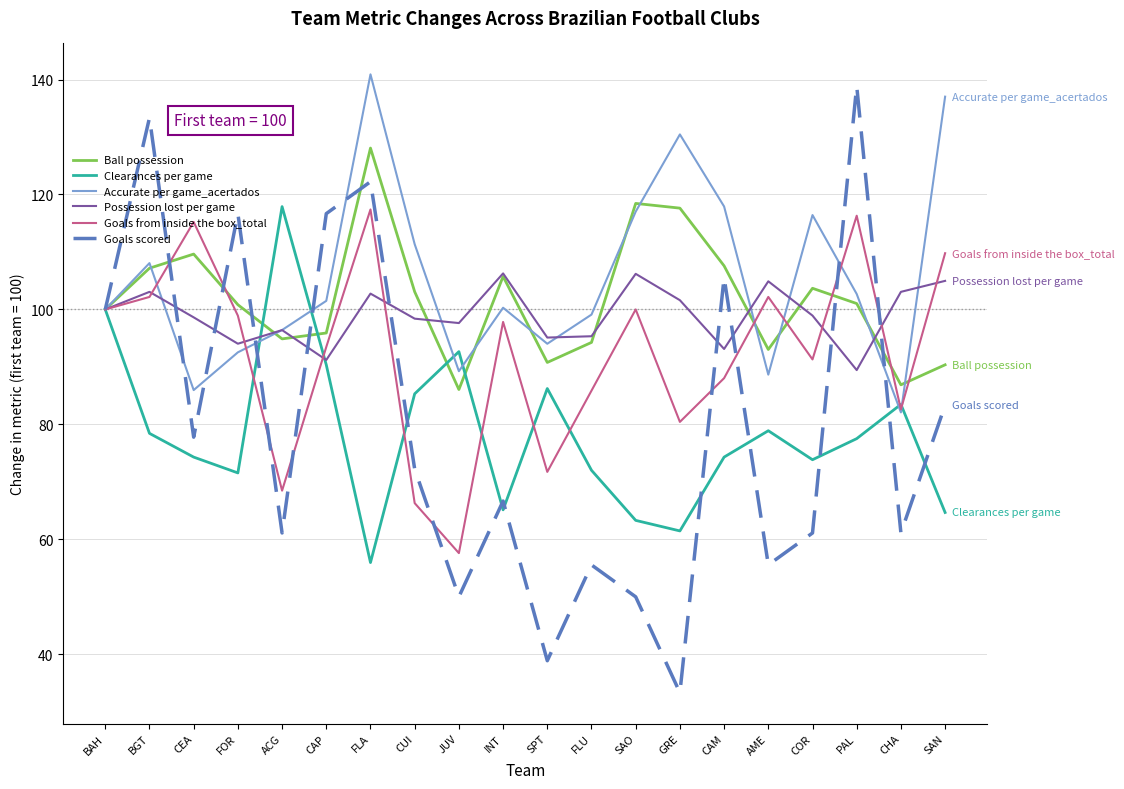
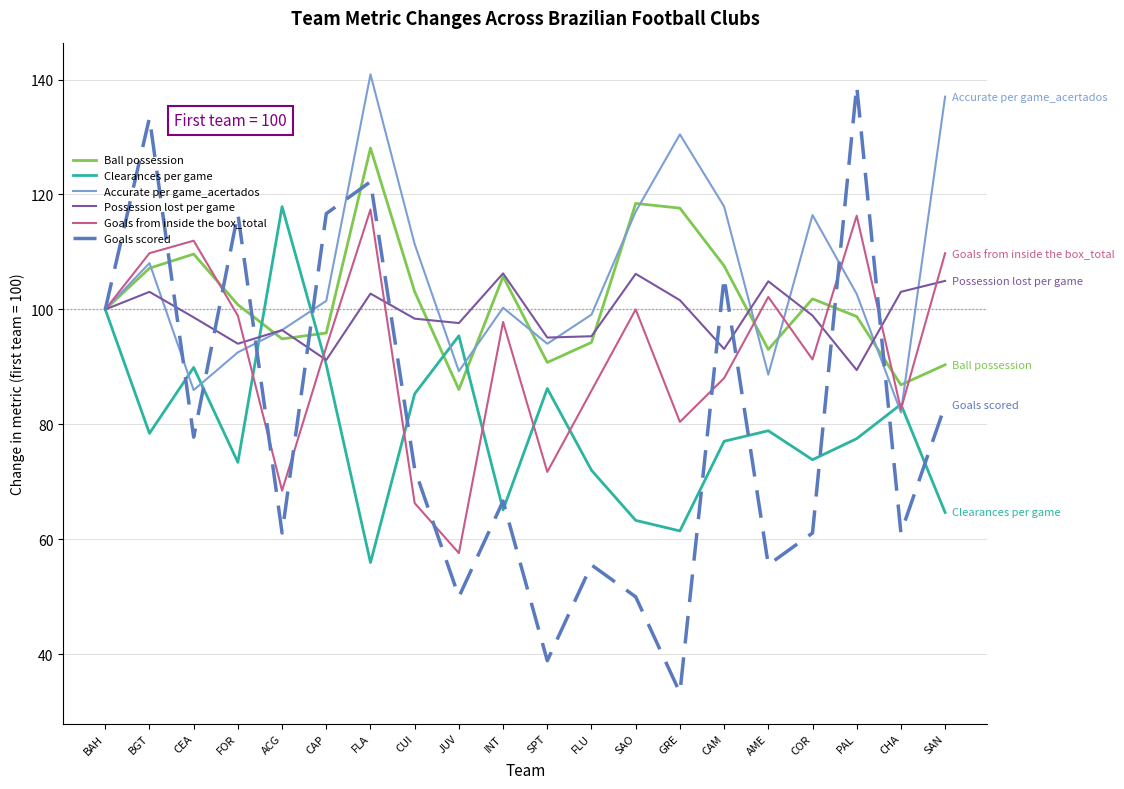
Goals from inside the box_total, BGT: 102 -> 110
Clearances per game, CEA: 74 -> 90
Goals from inside the box_total, CEA: 115 -> 112
Clearances per game, FOR: 72 -> 73
Clearances per game, JUV: 93 -> 95
Clearances per game, CAM: 74 -> 77
Ball possession, COR: 104 -> 102
Ball possession, PAL: 101 -> 99
